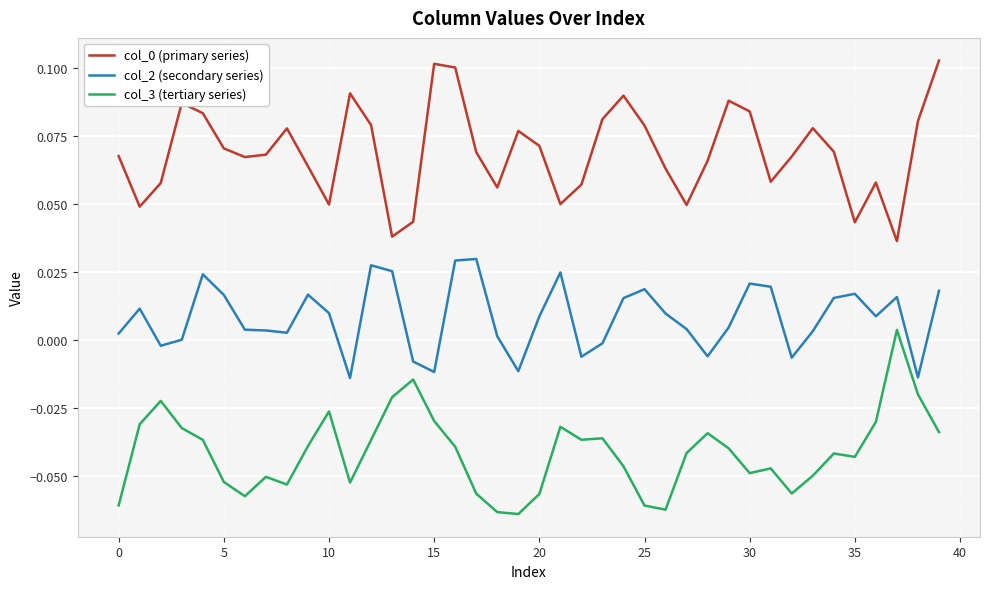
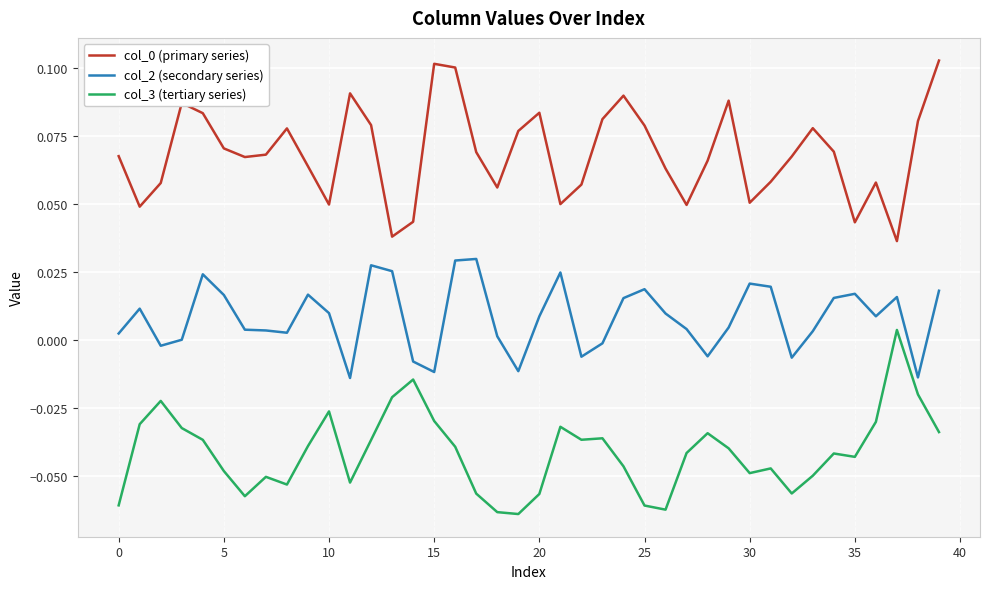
col_3 (tertiary series), 5: -0.052 -> -0.048
col_0 (primary series), 20: 0.071 -> 0.084
col_0 (primary series), 30: 0.084 -> 0.051
